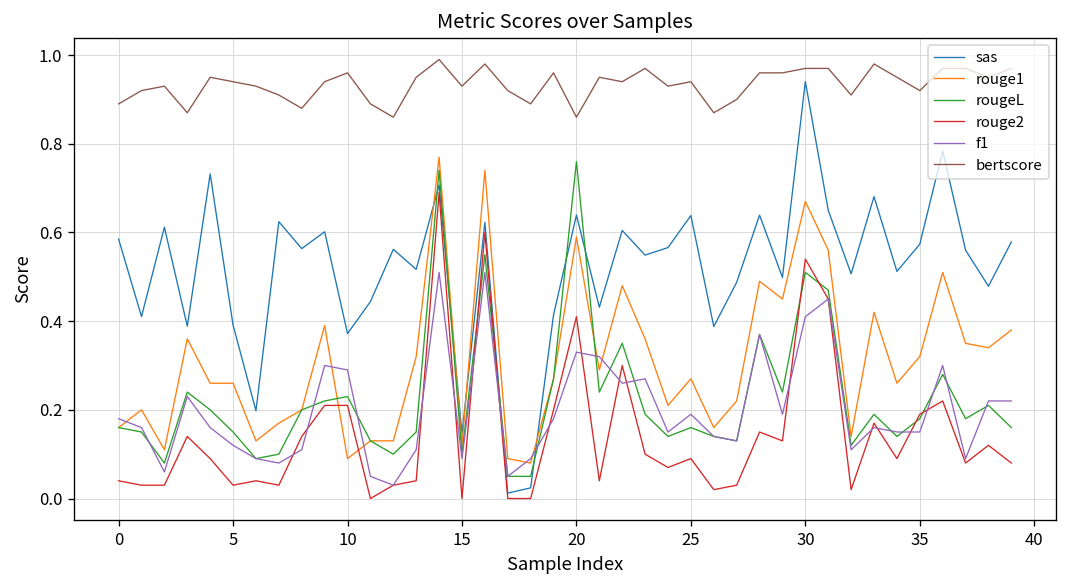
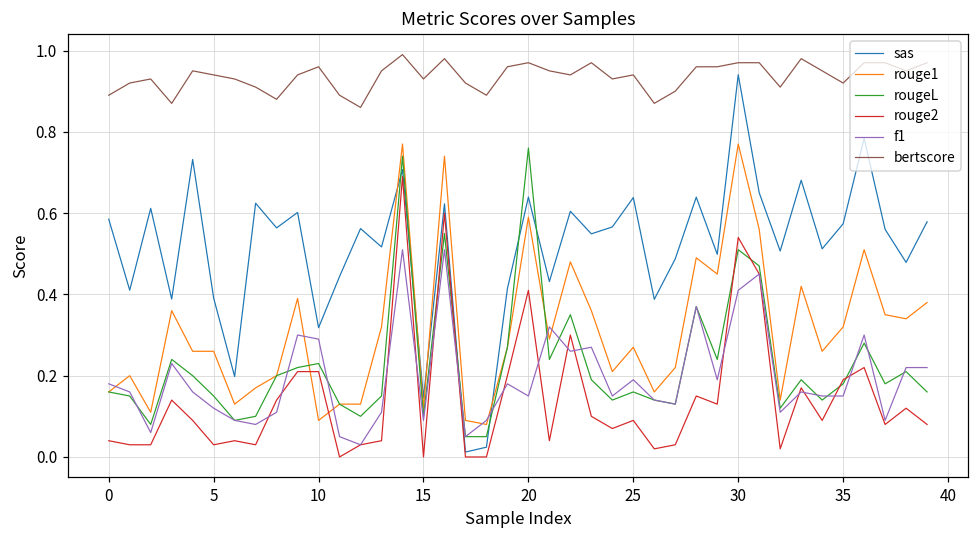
sas, 10: 0.37 -> 0.32
f1, 20: 0.33 -> 0.15
bertscore, 20: 0.86 -> 0.97
rouge1, 30: 0.67 -> 0.77
